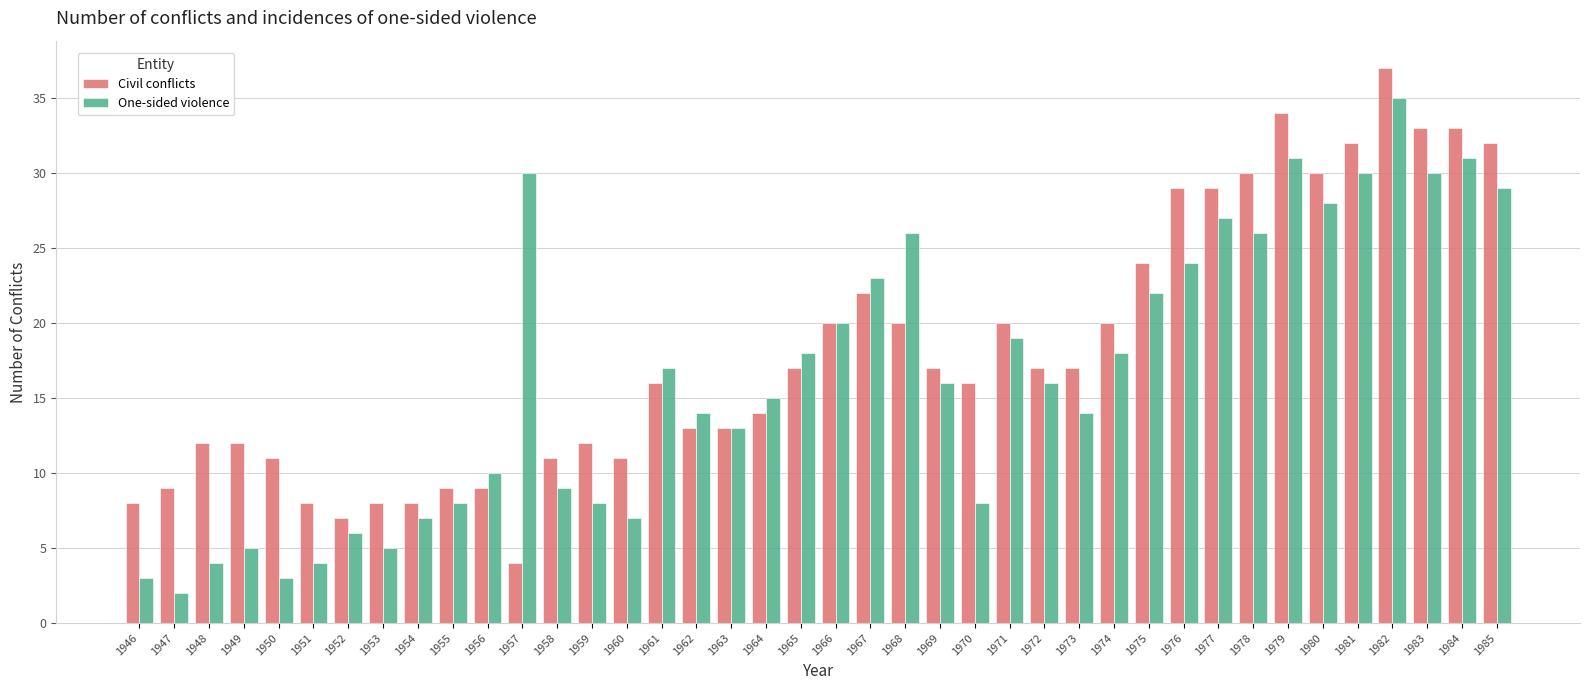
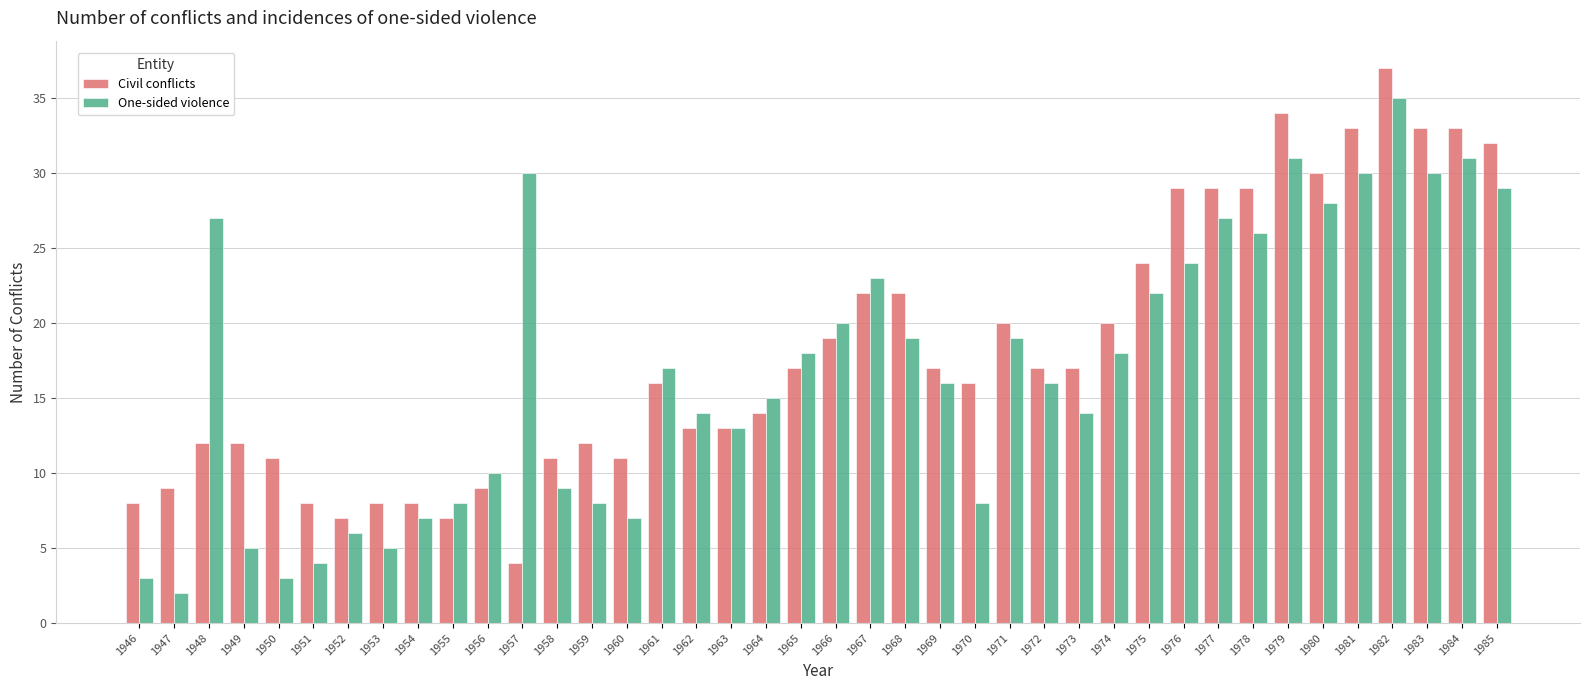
One-sided violence, 1948: 4 -> 27
Civil conflicts, 1955: 9 -> 7
Civil conflicts, 1966: 20 -> 19
Civil conflicts, 1968: 20 -> 22
One-sided violence, 1968: 26 -> 19
Civil conflicts, 1978: 30 -> 29
Civil conflicts, 1981: 32 -> 33
